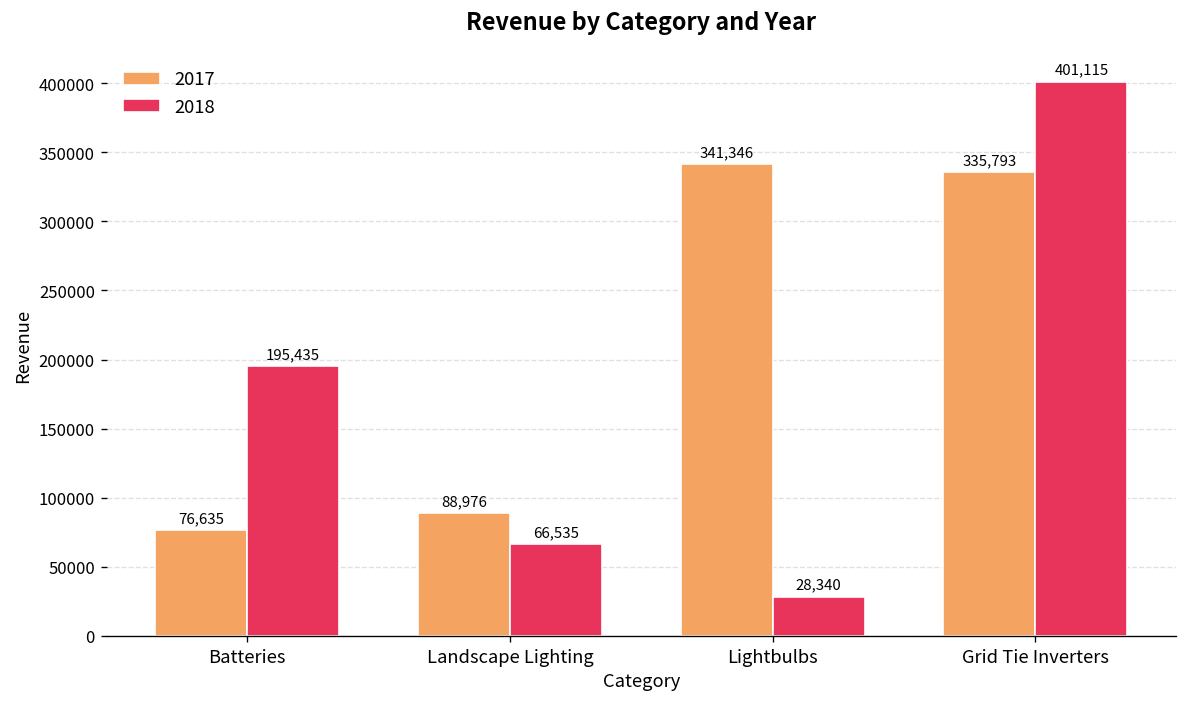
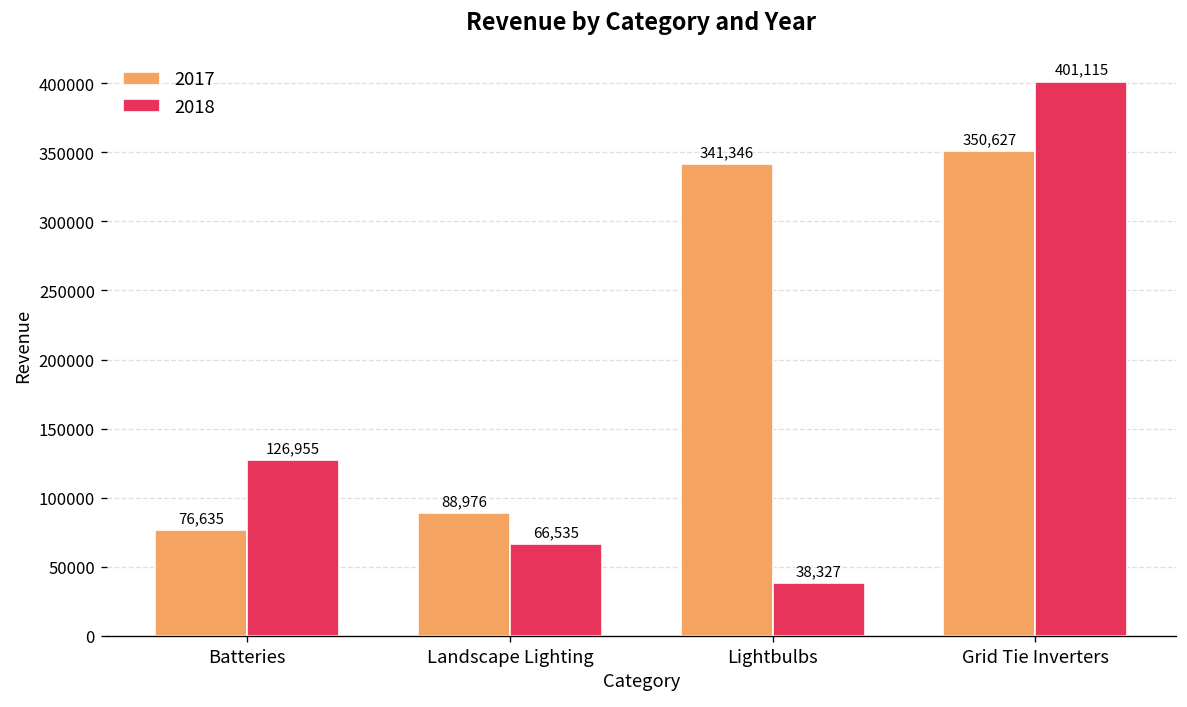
2018, Batteries: 195,435 -> 126,955
2018, Lightbulbs: 28,340 -> 38,327
2017, Grid Tie Inverters: 335,793 -> 350,627
